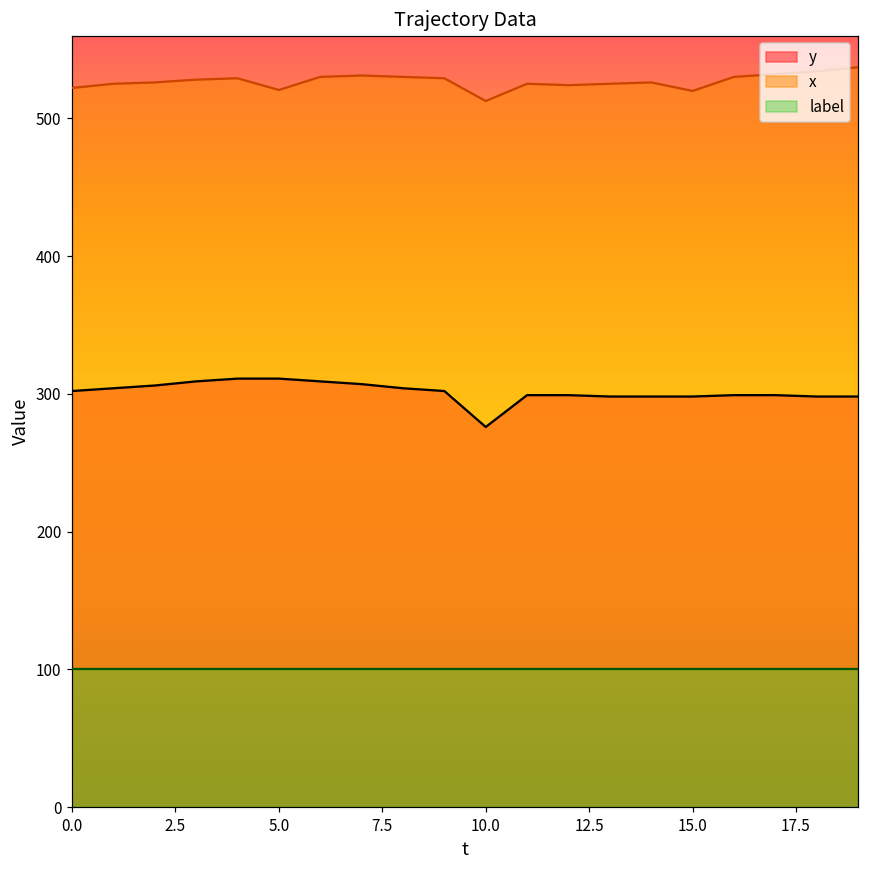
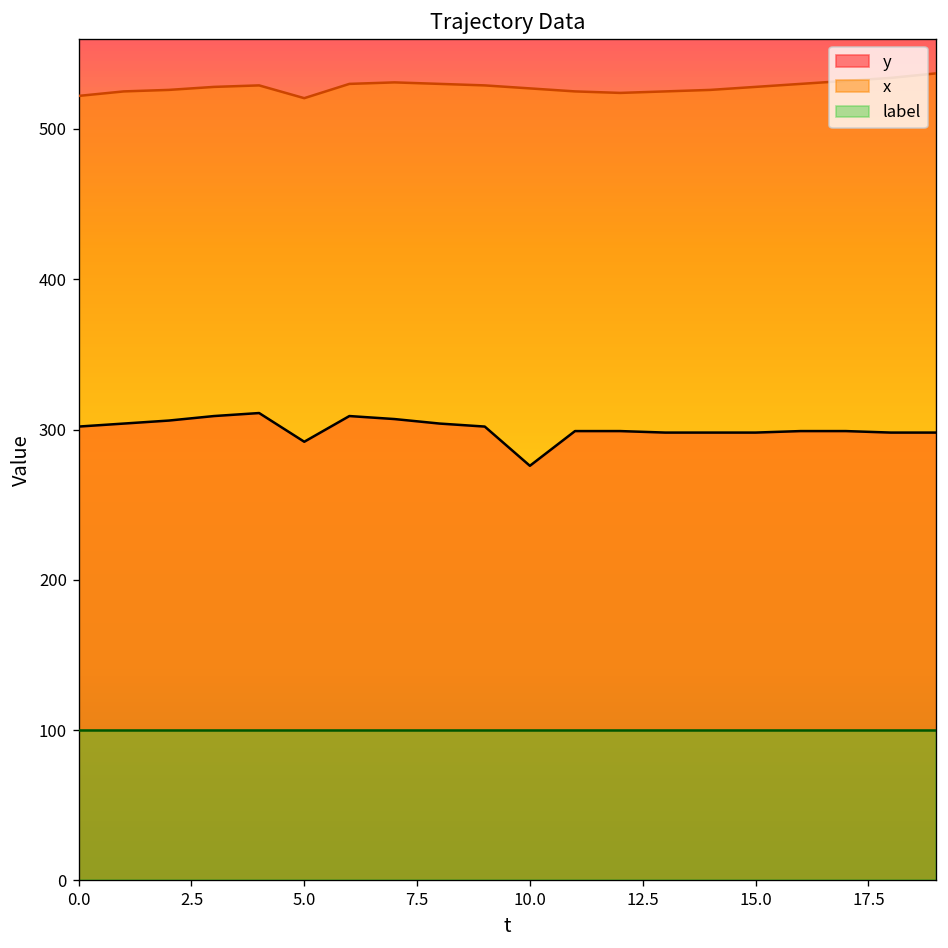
y, 5.0: 311 -> 292
x, 10.0: 513 -> 527
x, 15.0: 520 -> 528
